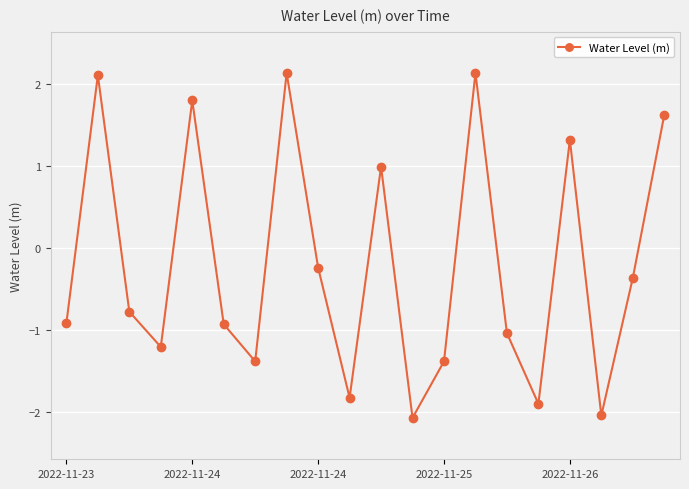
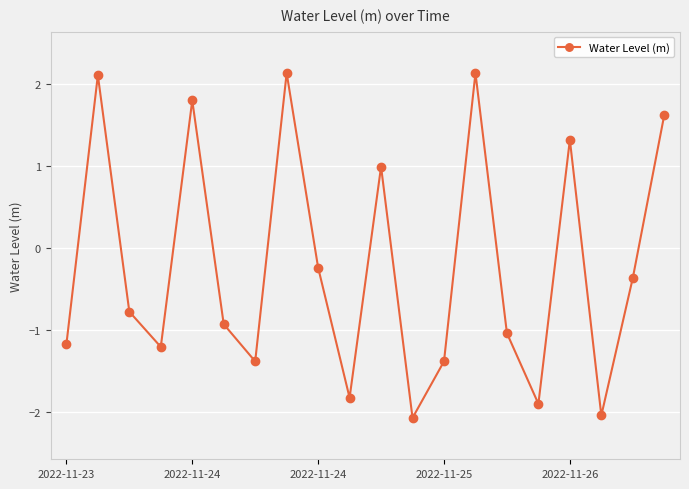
2022-11-23: -0.9 -> -1.2
